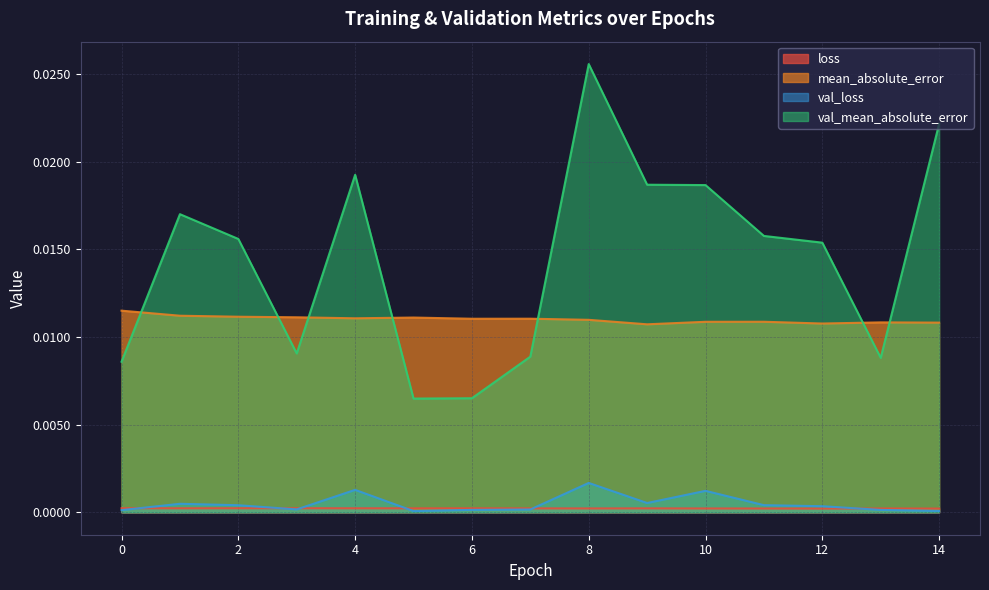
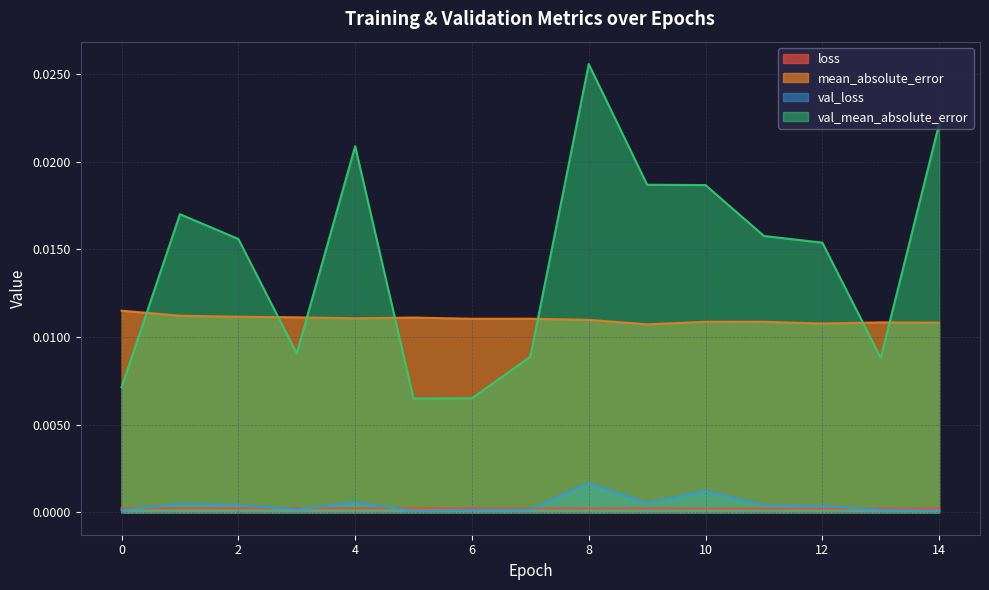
val_mean_absolute_error, 0: 0.0086 -> 0.0071
val_loss, 4: 0.0013 -> 0.0006
val_mean_absolute_error, 4: 0.0193 -> 0.0209
